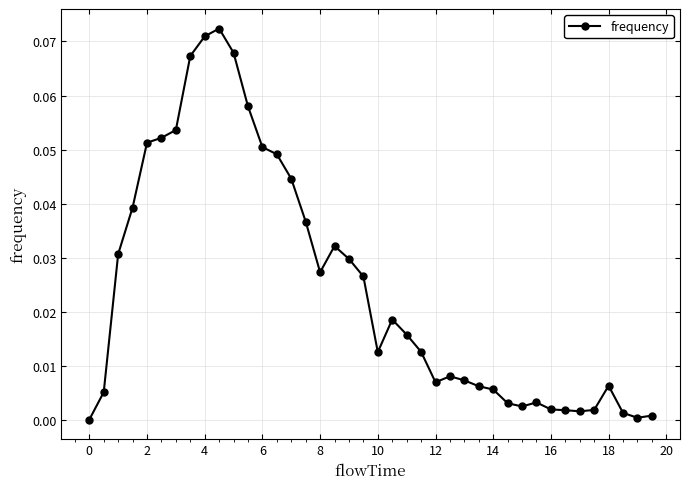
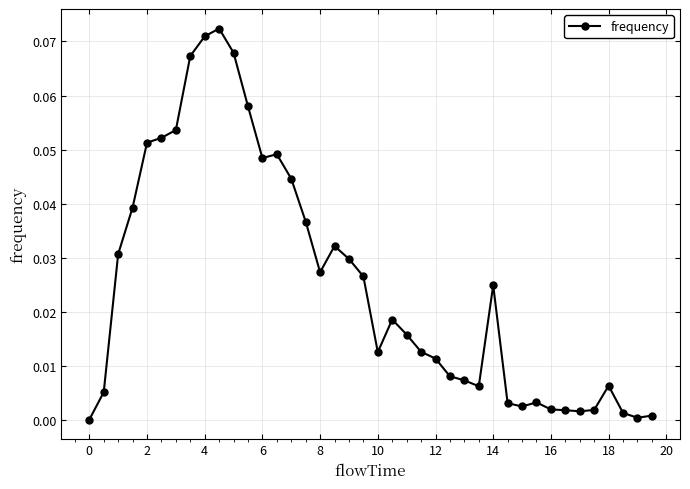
6: 0.050 -> 0.048
12: 0.007 -> 0.011
14: 0.006 -> 0.025
